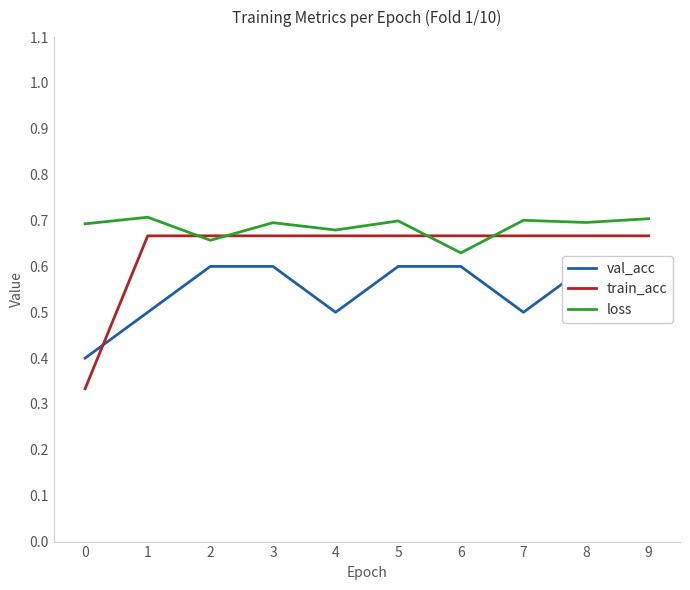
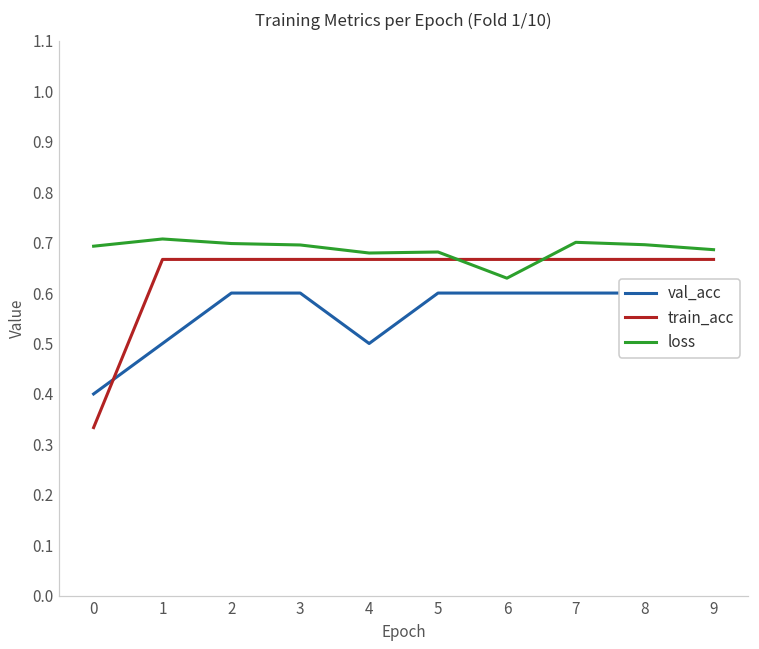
loss, 2: 0.66 -> 0.70
loss, 5: 0.70 -> 0.68
val_acc, 7: 0.5 -> 0.6
loss, 9: 0.70 -> 0.69
